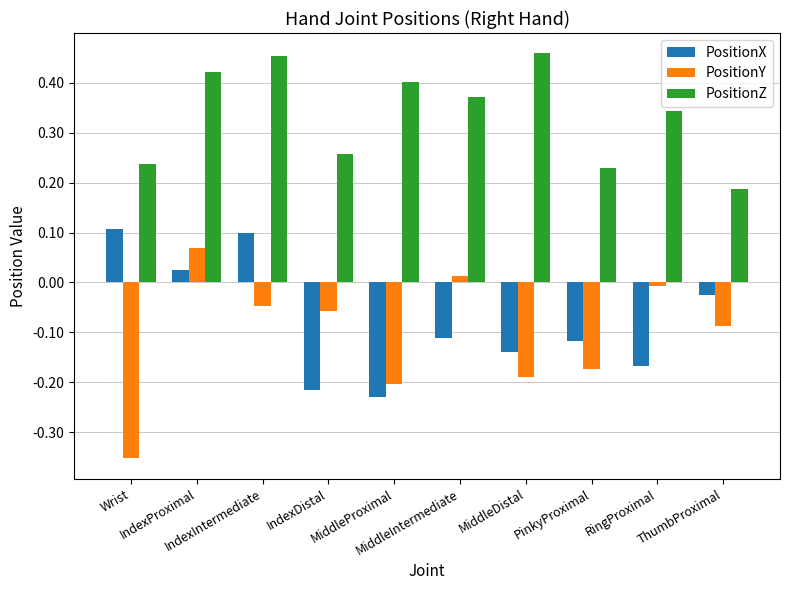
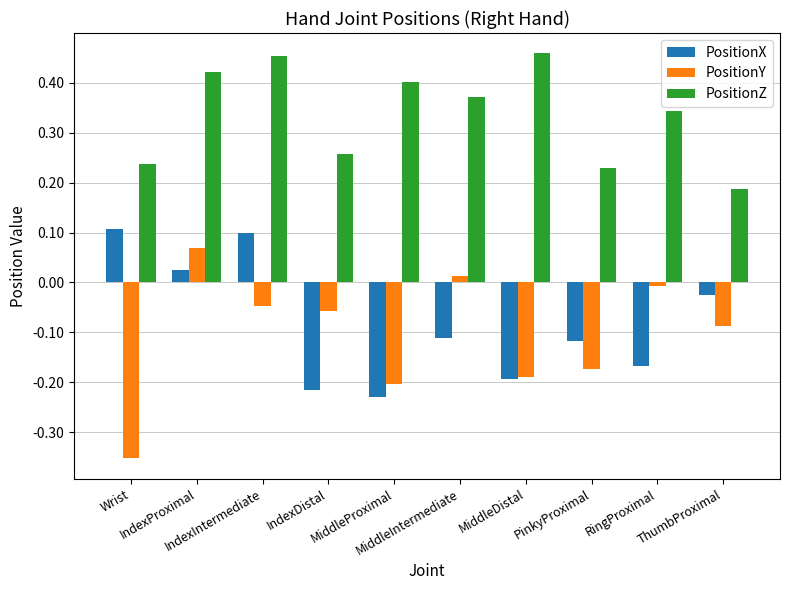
PositionX, MiddleDistal: -0.14 -> -0.19
